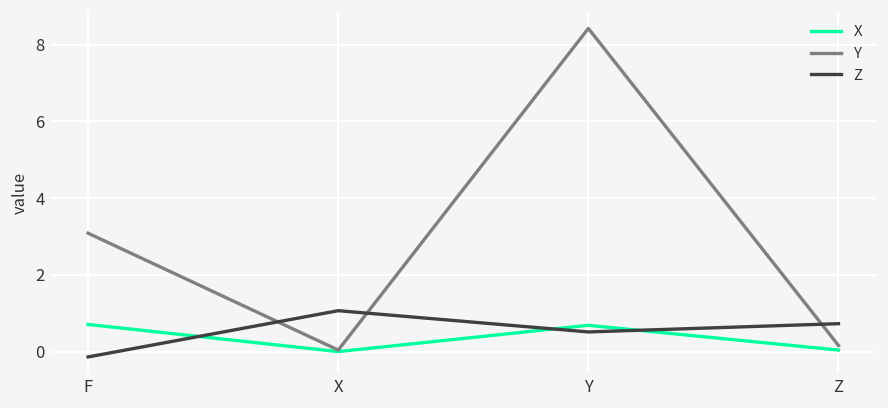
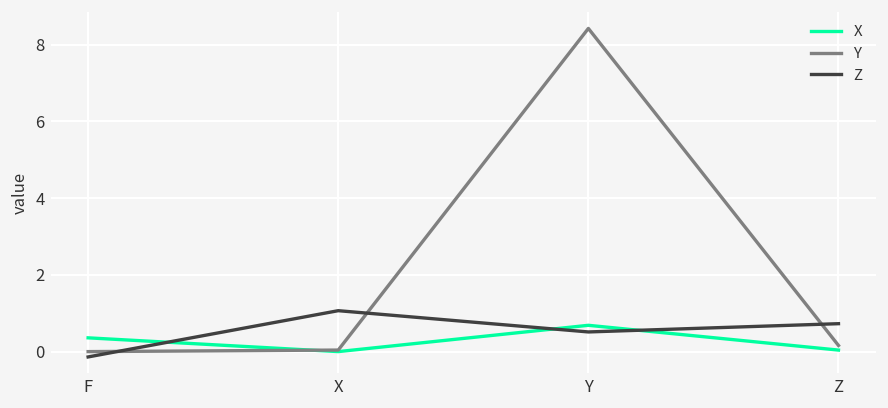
X, F: 0.7 -> 0.4
Y, F: 3.1 -> 0.0
